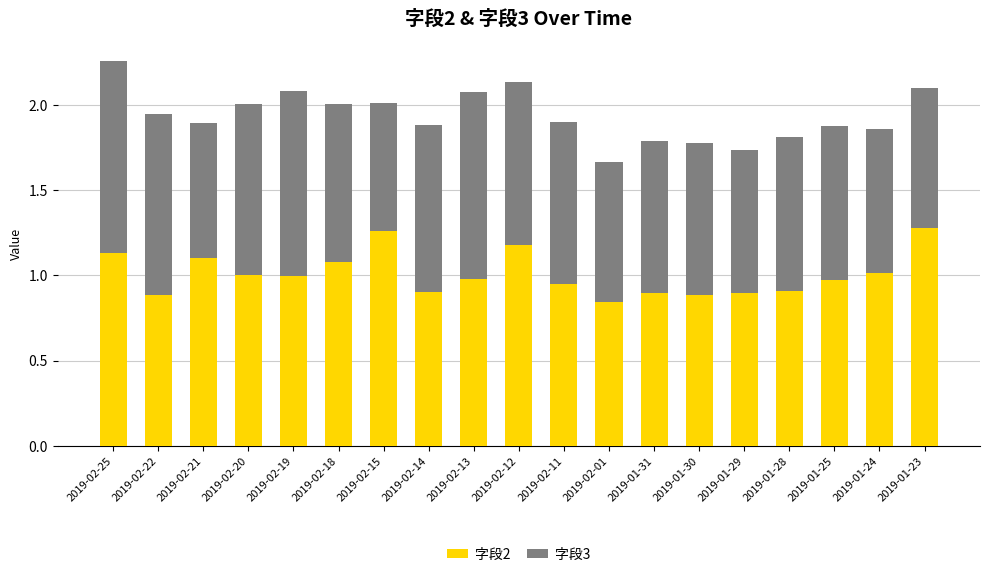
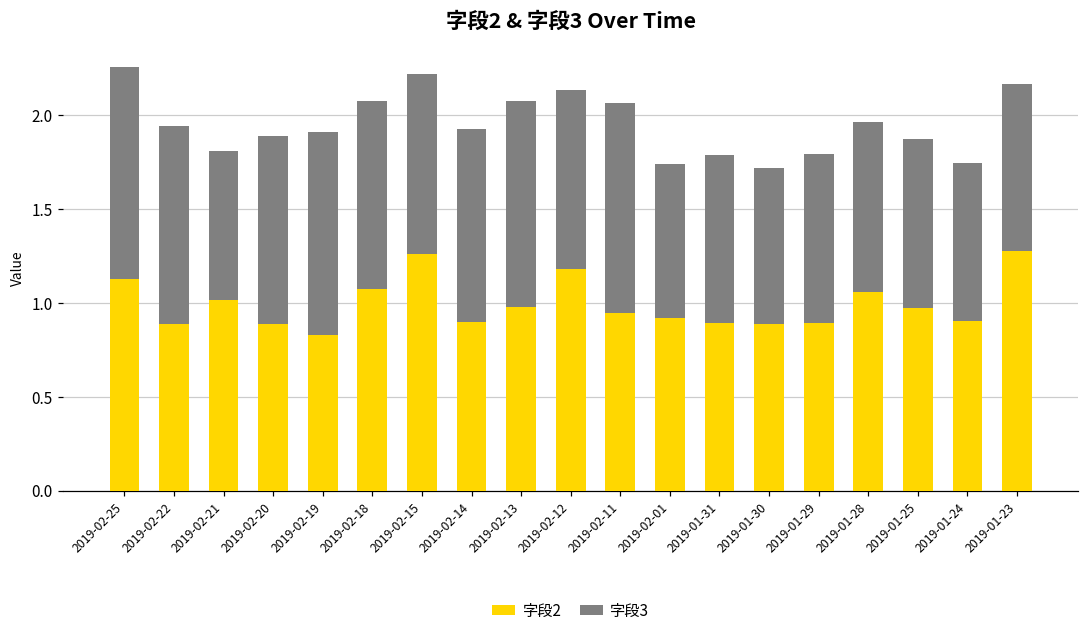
字段2, 2019-02-21: 1.10 -> 1.02
字段2, 2019-02-20: 1.00 -> 0.89
字段2, 2019-02-19: 1.00 -> 0.83
字段3, 2019-02-18: 0.93 -> 1.00
字段3, 2019-02-15: 0.75 -> 0.96
字段3, 2019-02-14: 0.98 -> 1.03
字段3, 2019-02-11: 0.95 -> 1.12
字段2, 2019-02-01: 0.84 -> 0.92
字段3, 2019-01-30: 0.89 -> 0.84
字段3, 2019-01-29: 0.84 -> 0.90
字段2, 2019-01-28: 0.91 -> 1.06
字段2, 2019-01-24: 1.02 -> 0.90
字段3, 2019-01-23: 0.82 -> 0.89
